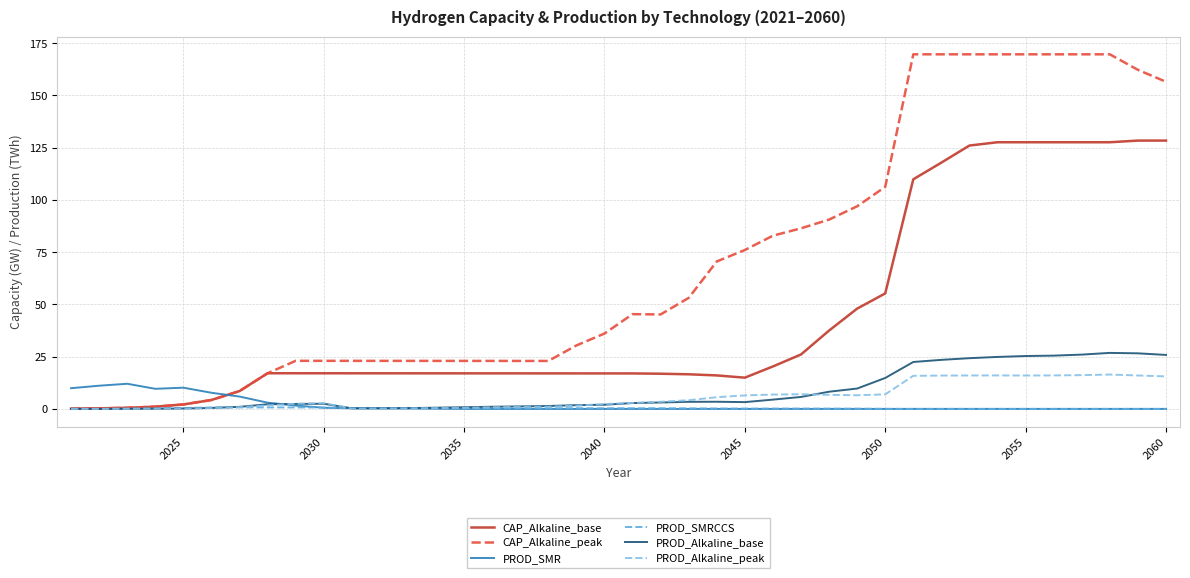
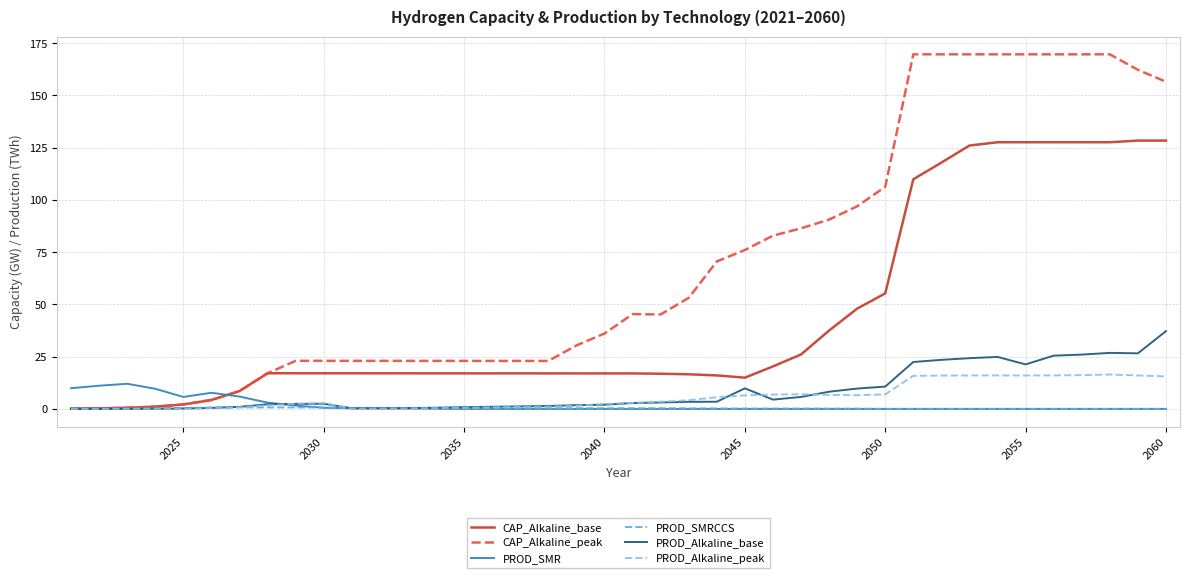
PROD_SMR, 2025: 10 -> 6
PROD_Alkaline_base, 2045: 3 -> 10
PROD_Alkaline_base, 2050: 15 -> 11
PROD_Alkaline_base, 2055: 25 -> 21
PROD_Alkaline_base, 2060: 26 -> 37
